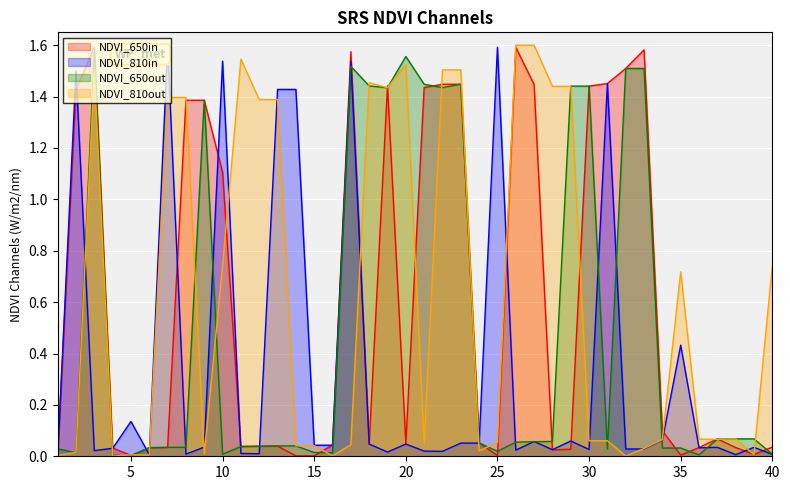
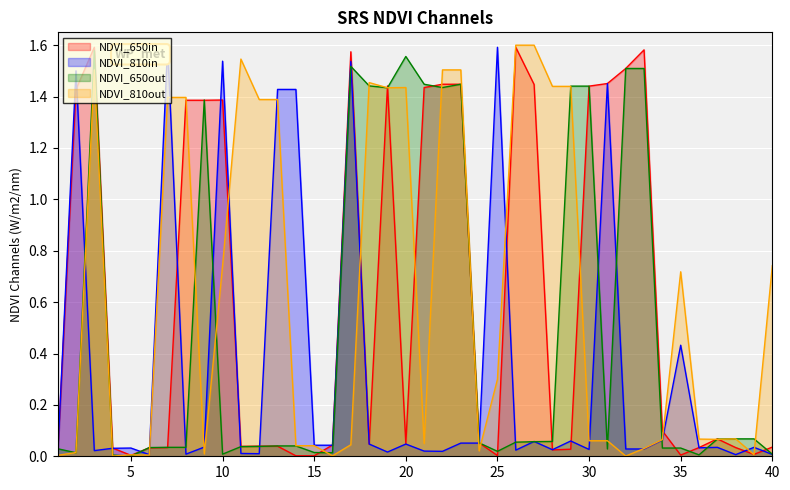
NDVI_810in, 5: 0.14 -> 0.03
NDVI_650in, 10: 1.11 -> 1.39
NDVI_810out, 20: 1.52 -> 1.44
NDVI_810out, 25: 0.05 -> 0.30
